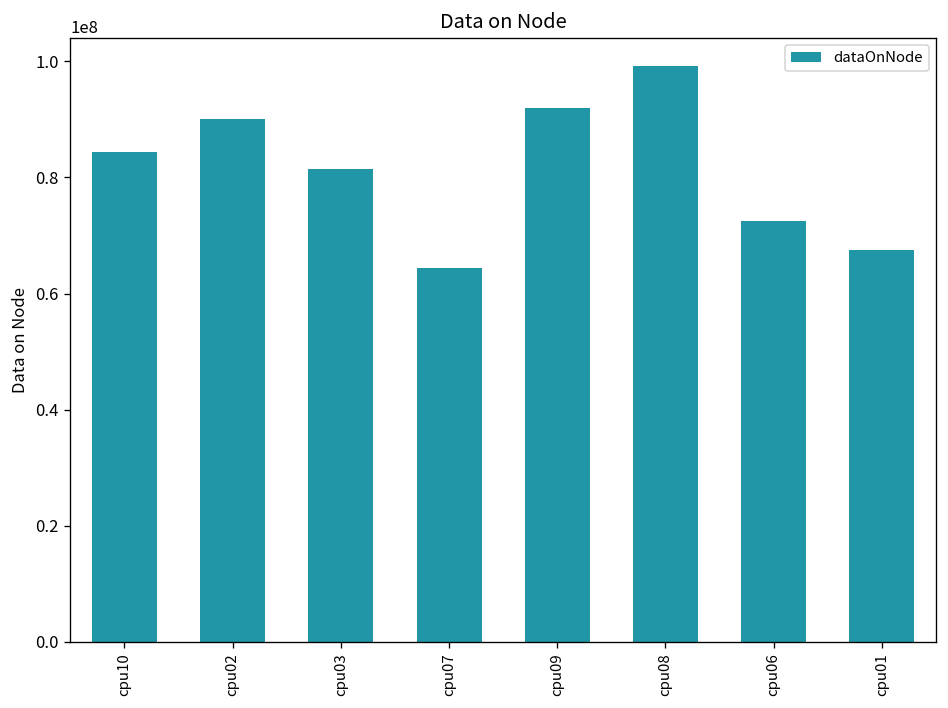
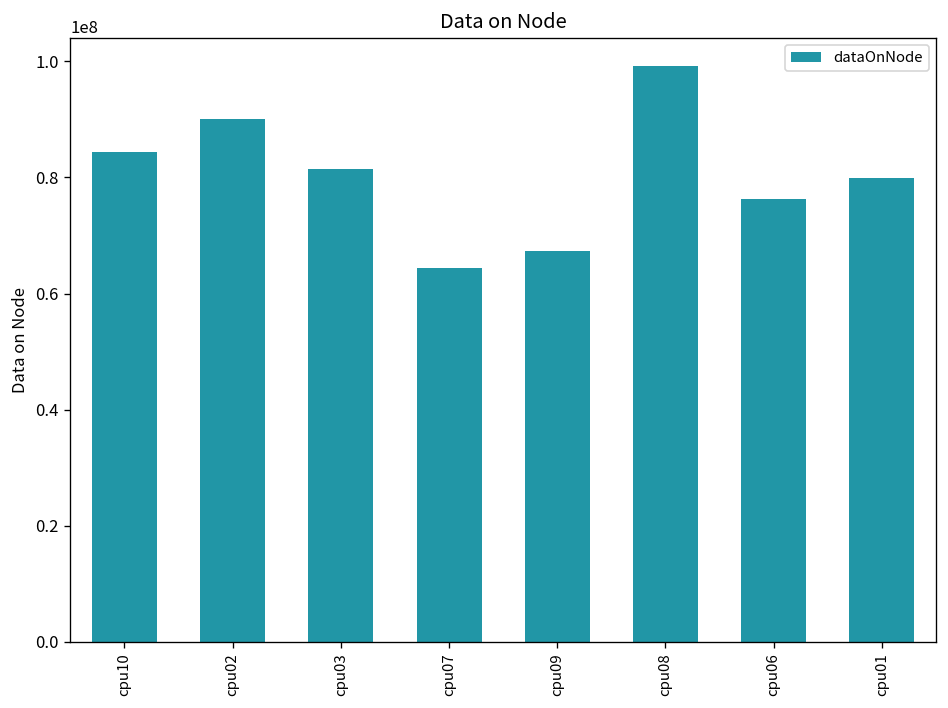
cpu09: 92000000 -> 67000000
cpu06: 72000000 -> 76000000
cpu01: 67000000 -> 80000000
